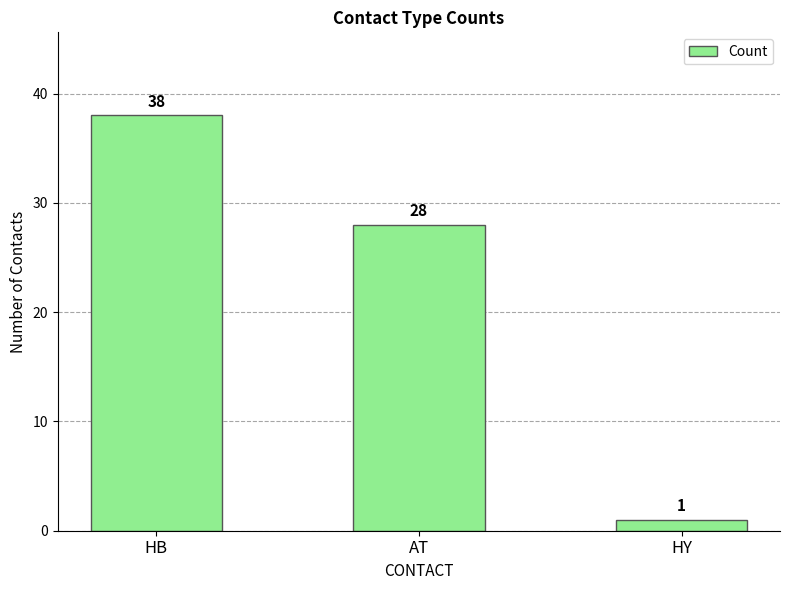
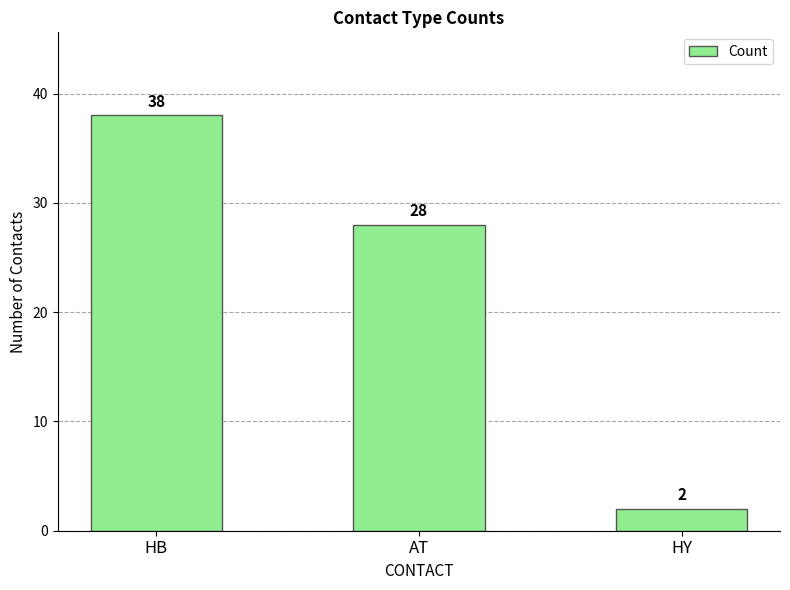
HY: 1 -> 2
